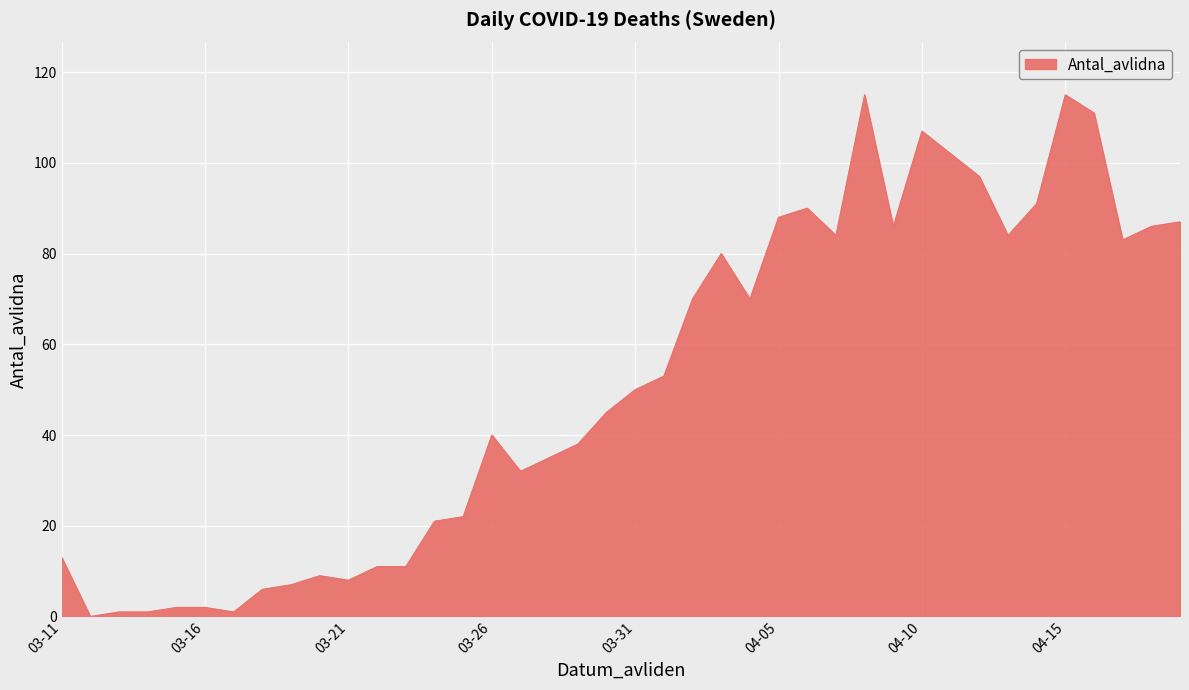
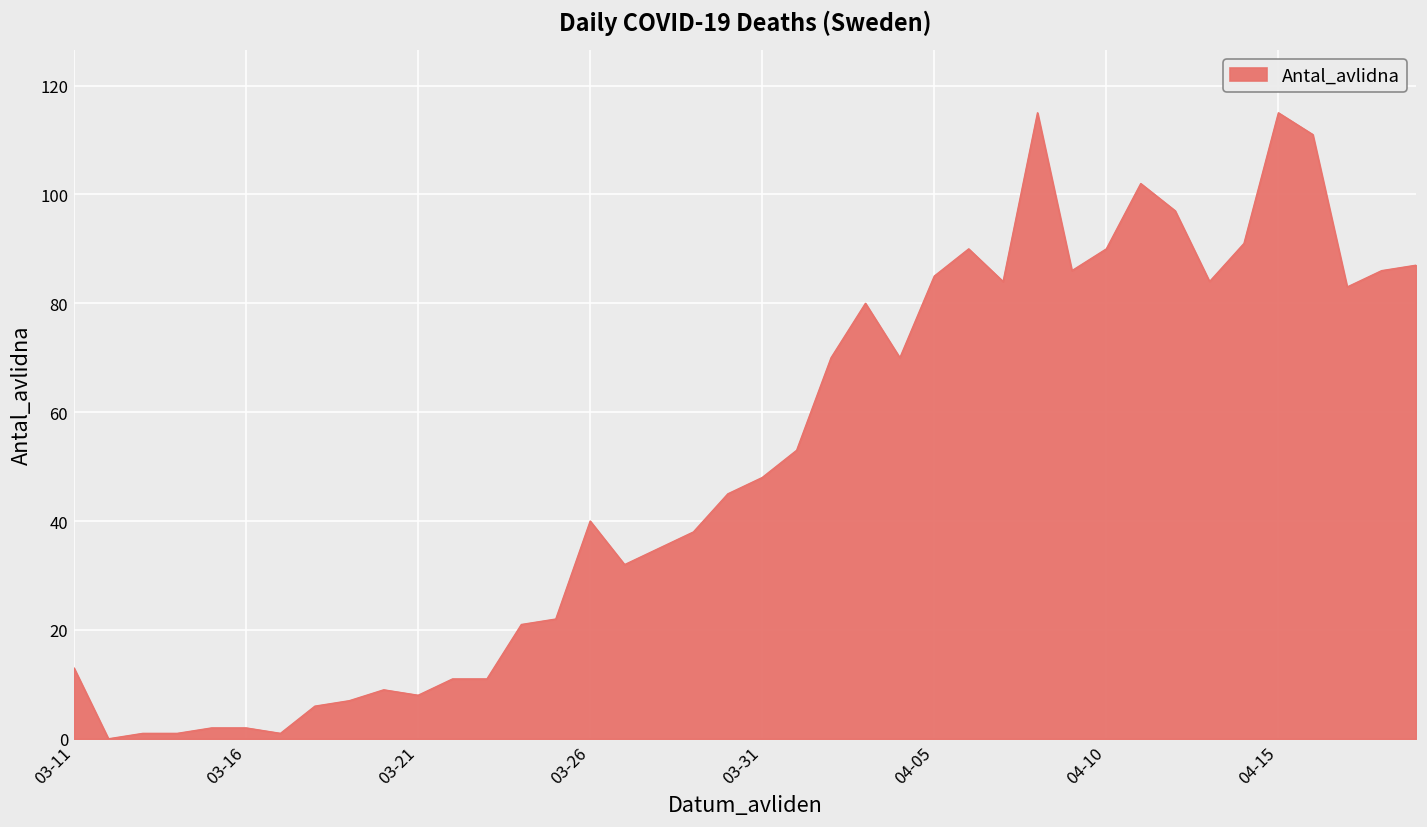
03-31: 50 -> 48
04-05: 88 -> 85
04-10: 107 -> 90
